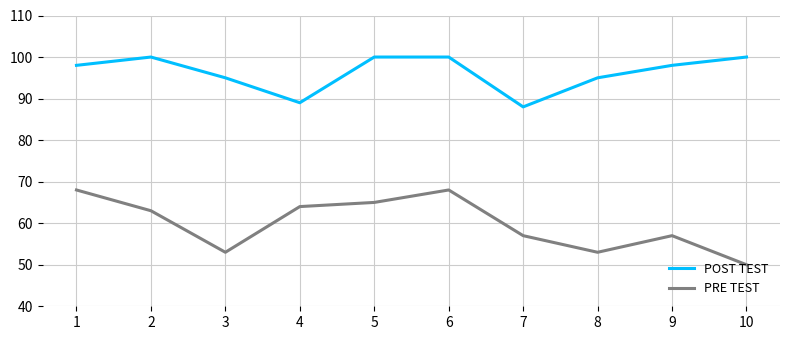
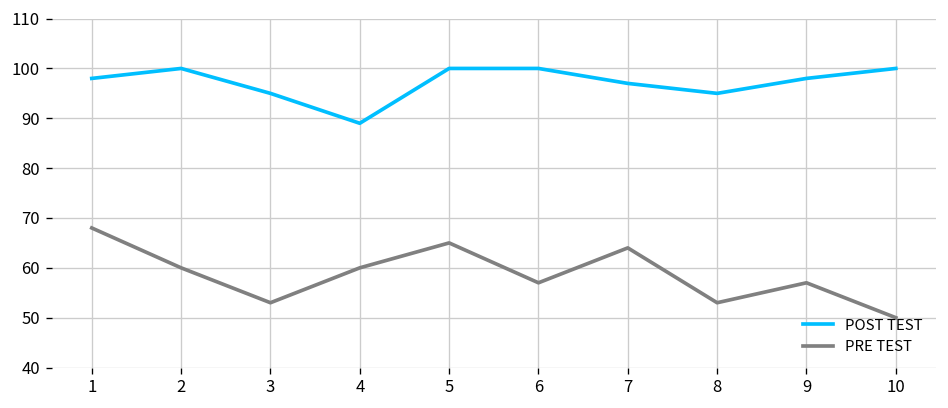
PRE TEST, 2: 63 -> 60
PRE TEST, 4: 64 -> 60
PRE TEST, 6: 68 -> 57
POST TEST, 7: 88 -> 97
PRE TEST, 7: 57 -> 64
